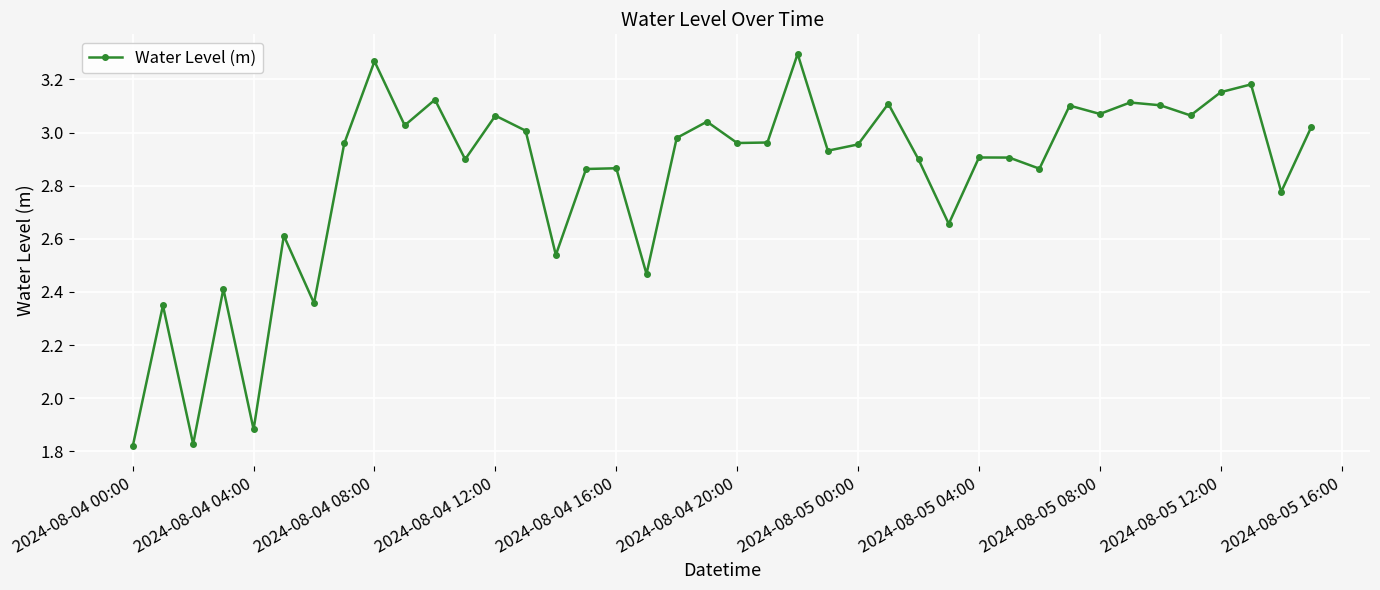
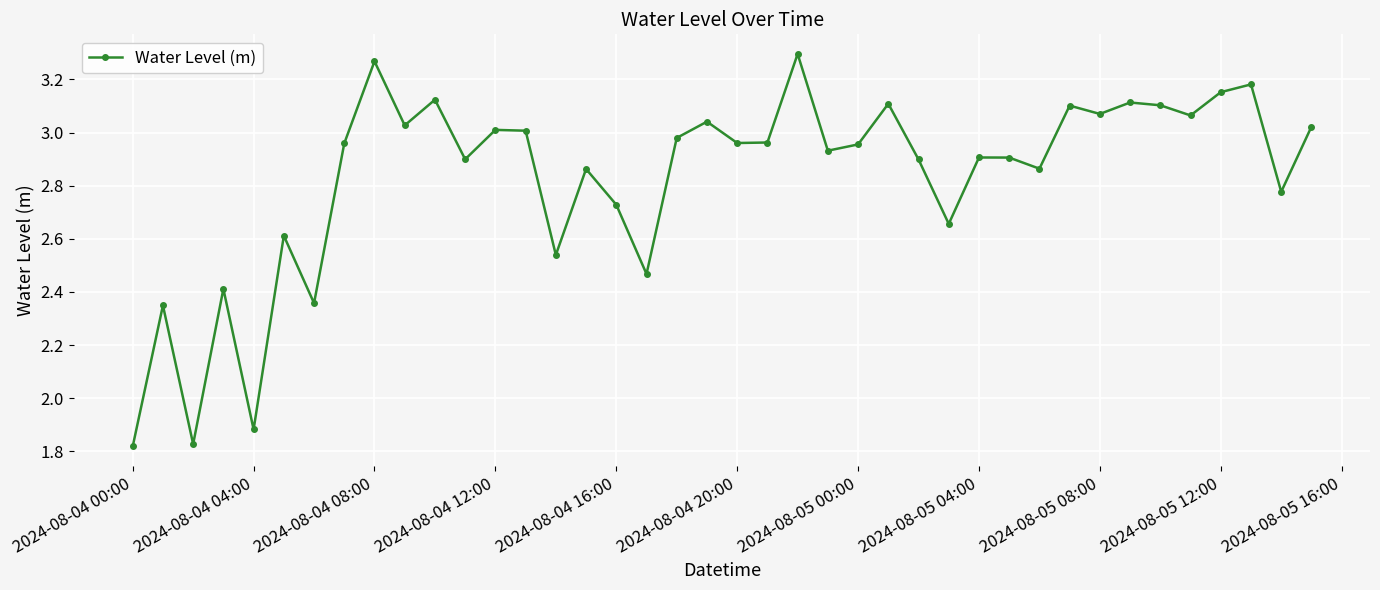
2024-08-04 12:00: 3.06 -> 3.01
2024-08-04 16:00: 2.87 -> 2.73
